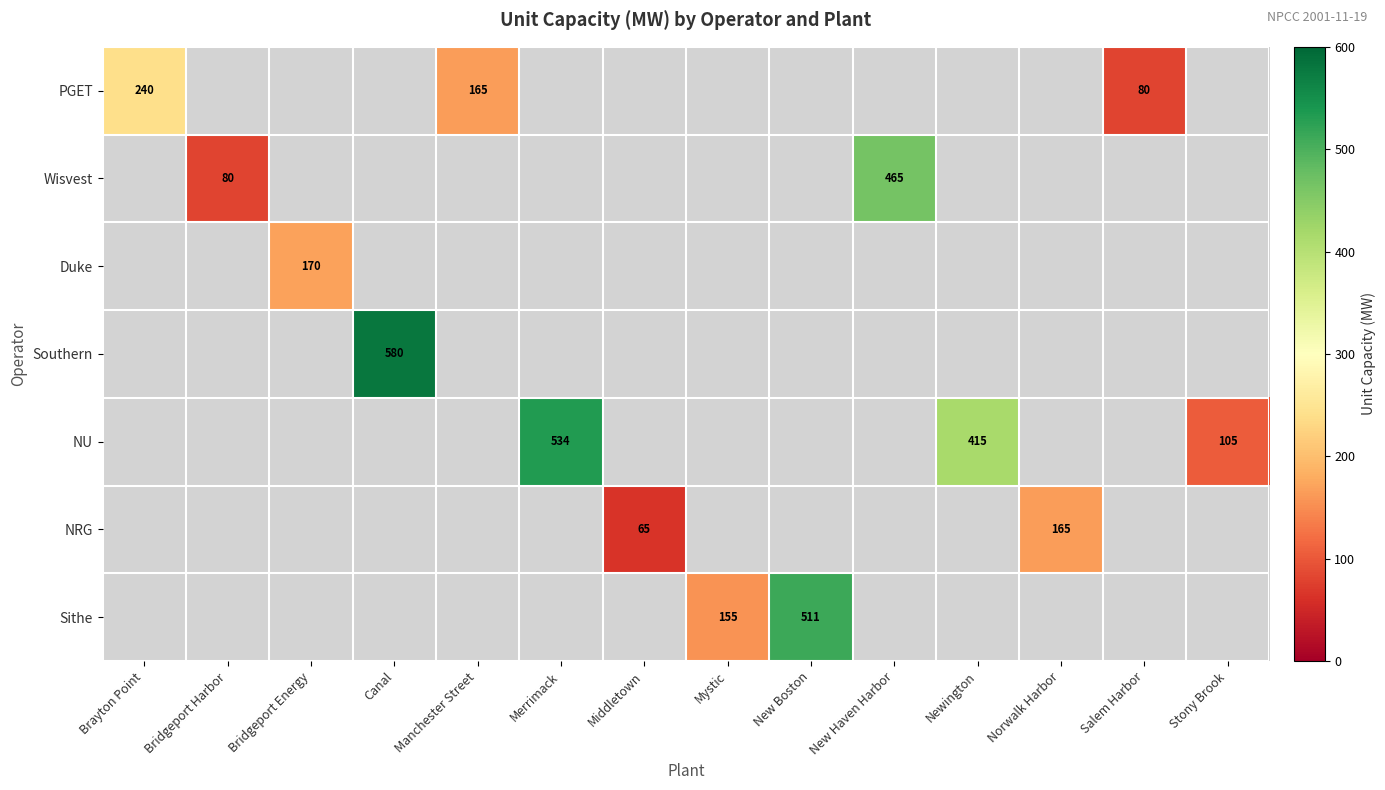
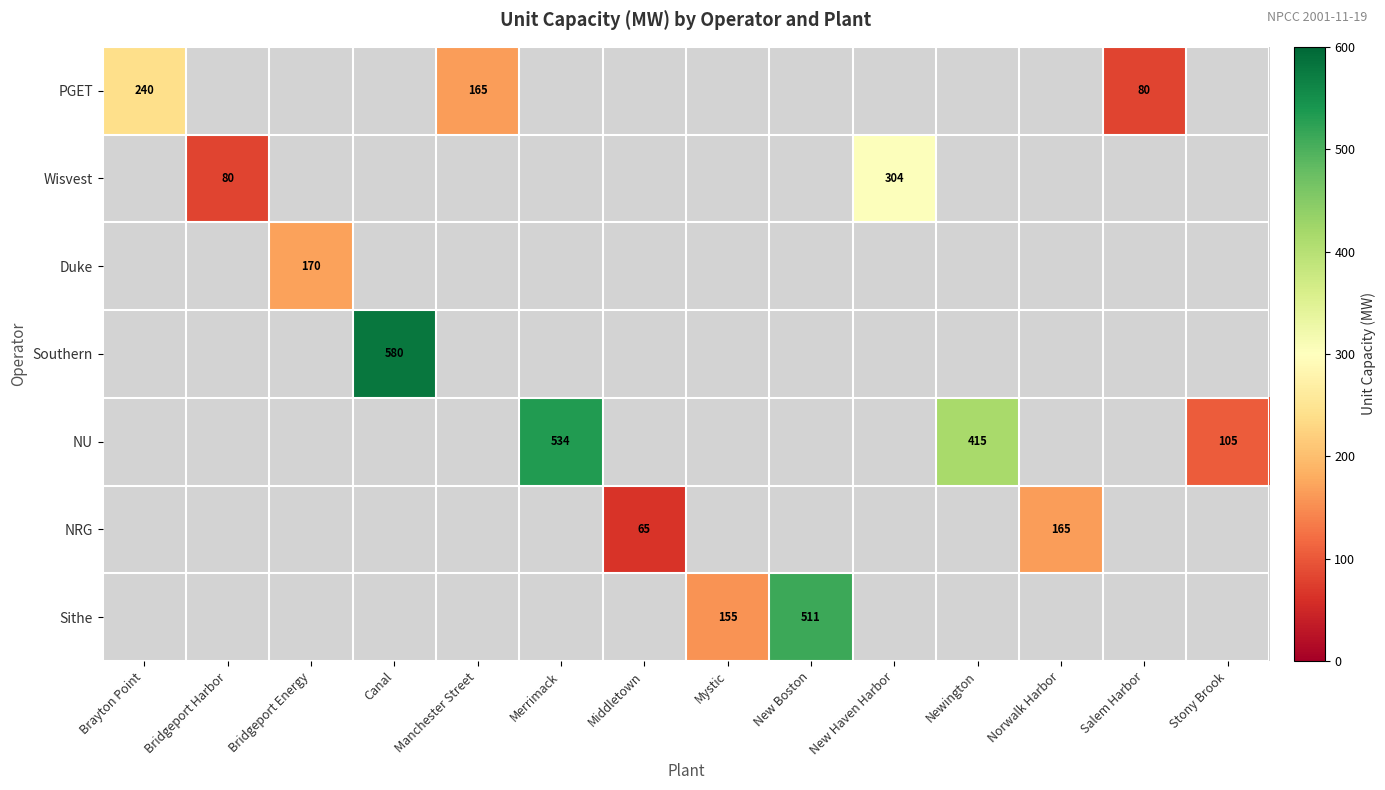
Wisvest, New Haven Harbor: 465 -> 304
